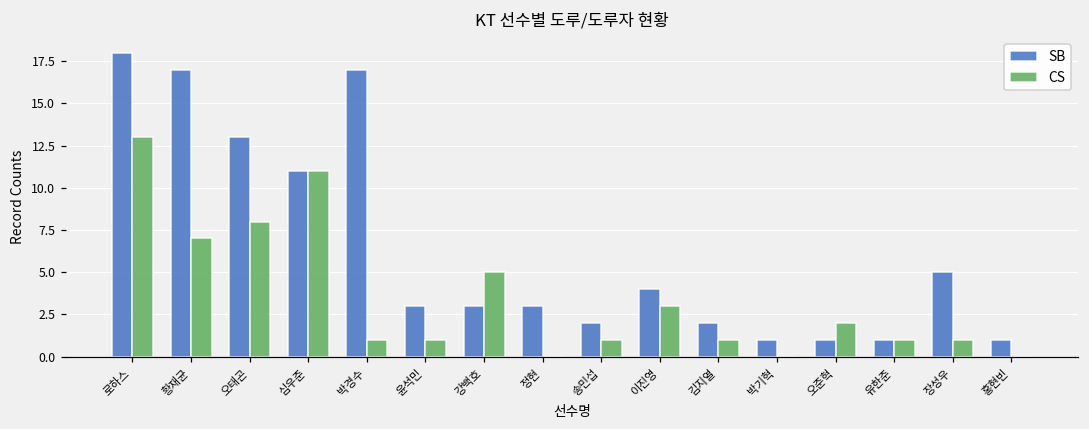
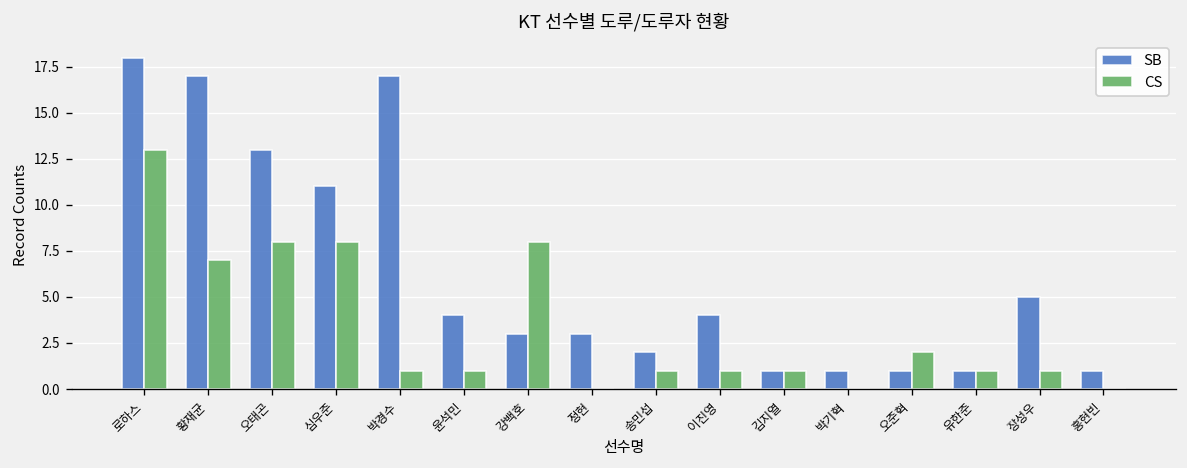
CS, 심우준: 11 -> 8
SB, 윤석민: 3 -> 4
CS, 강백호: 5 -> 8
CS, 이진영: 3 -> 1
SB, 김지열: 2 -> 1
